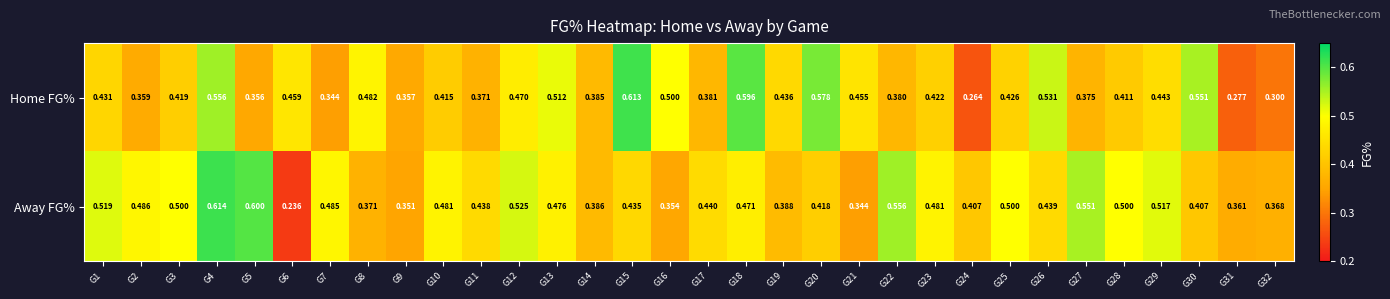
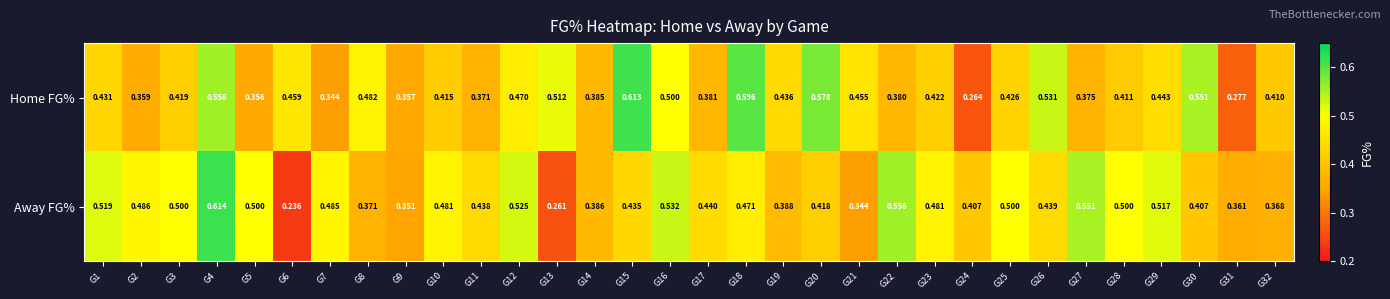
Home FG%, G32: 0.300 -> 0.410
Away FG%, G5: 0.600 -> 0.500
Away FG%, G13: 0.476 -> 0.261
Away FG%, G16: 0.354 -> 0.532
